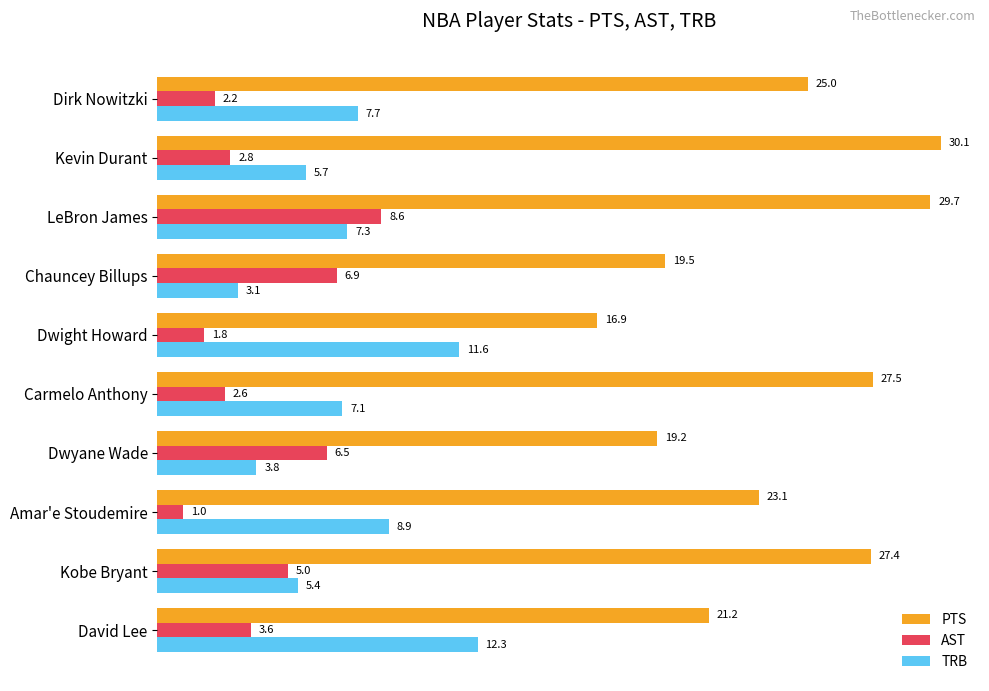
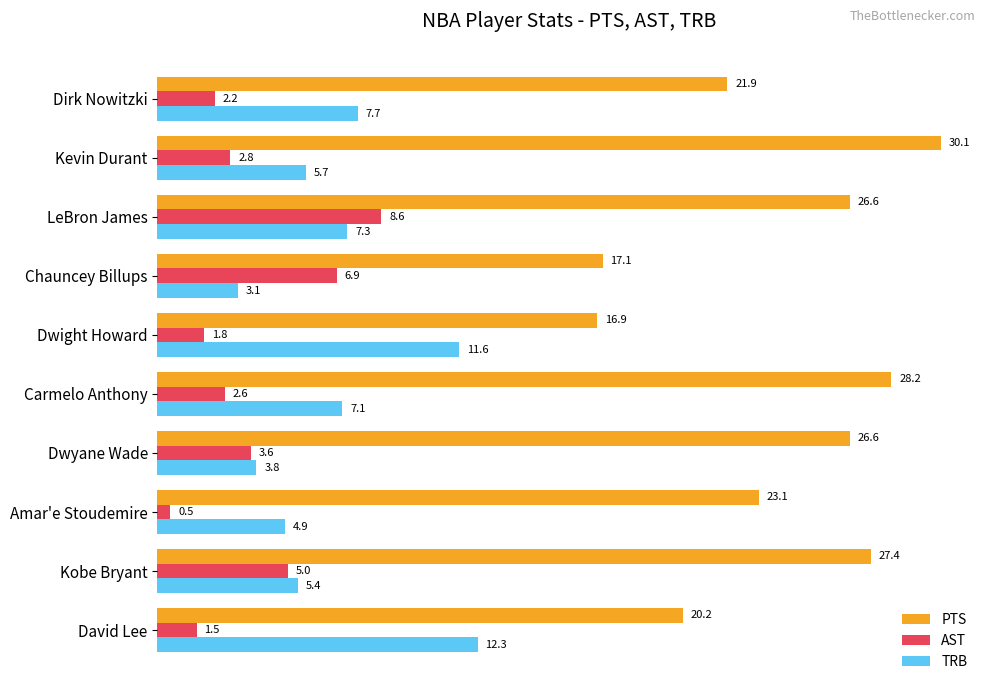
PTS, Dirk Nowitzki: 25.0 -> 21.9
PTS, LeBron James: 29.7 -> 26.6
PTS, Chauncey Billups: 19.5 -> 17.1
PTS, Carmelo Anthony: 27.5 -> 28.2
PTS, Dwyane Wade: 19.2 -> 26.6
AST, Dwyane Wade: 6.5 -> 3.6
AST, Amar'e Stoudemire: 1.0 -> 0.5
TRB, Amar'e Stoudemire: 8.9 -> 4.9
PTS, David Lee: 21.2 -> 20.2
AST, David Lee: 3.6 -> 1.5
